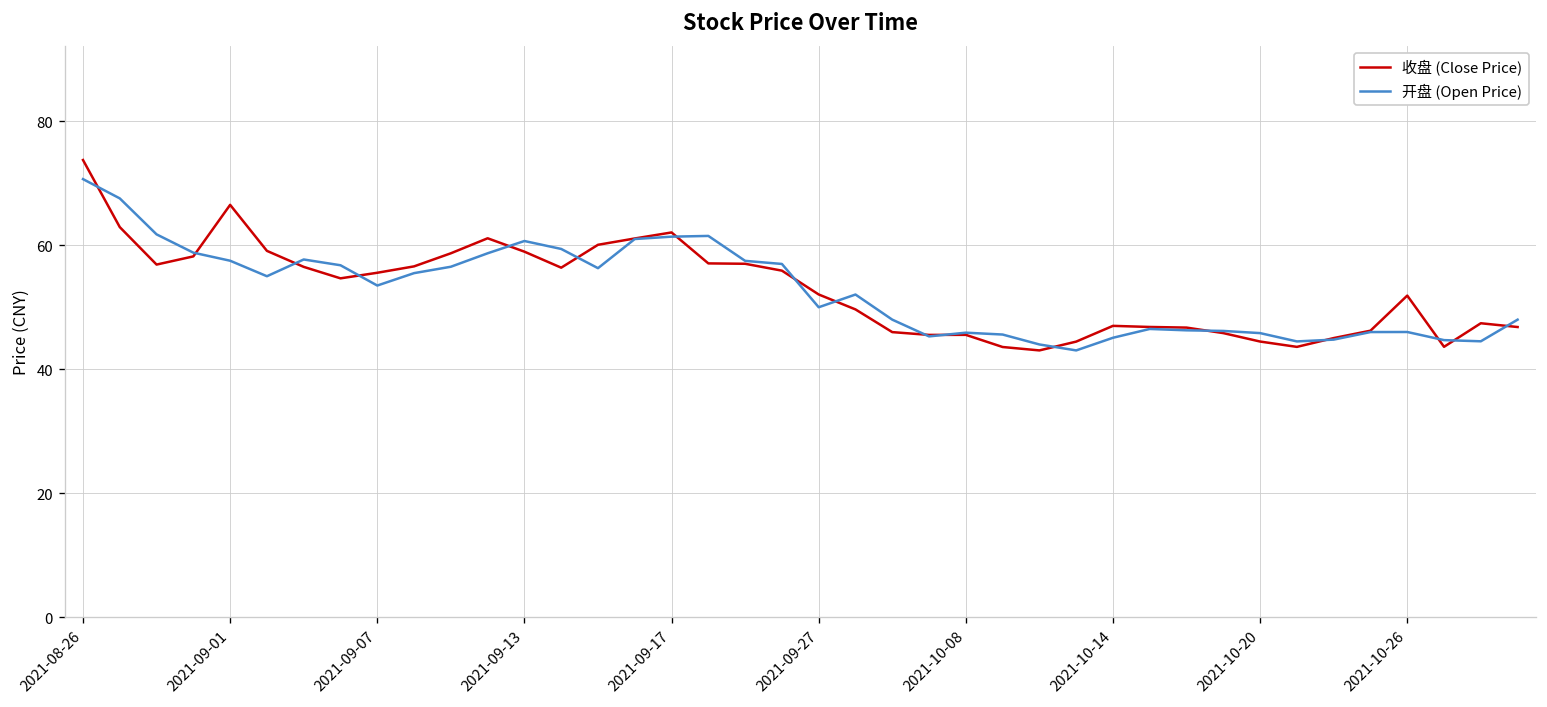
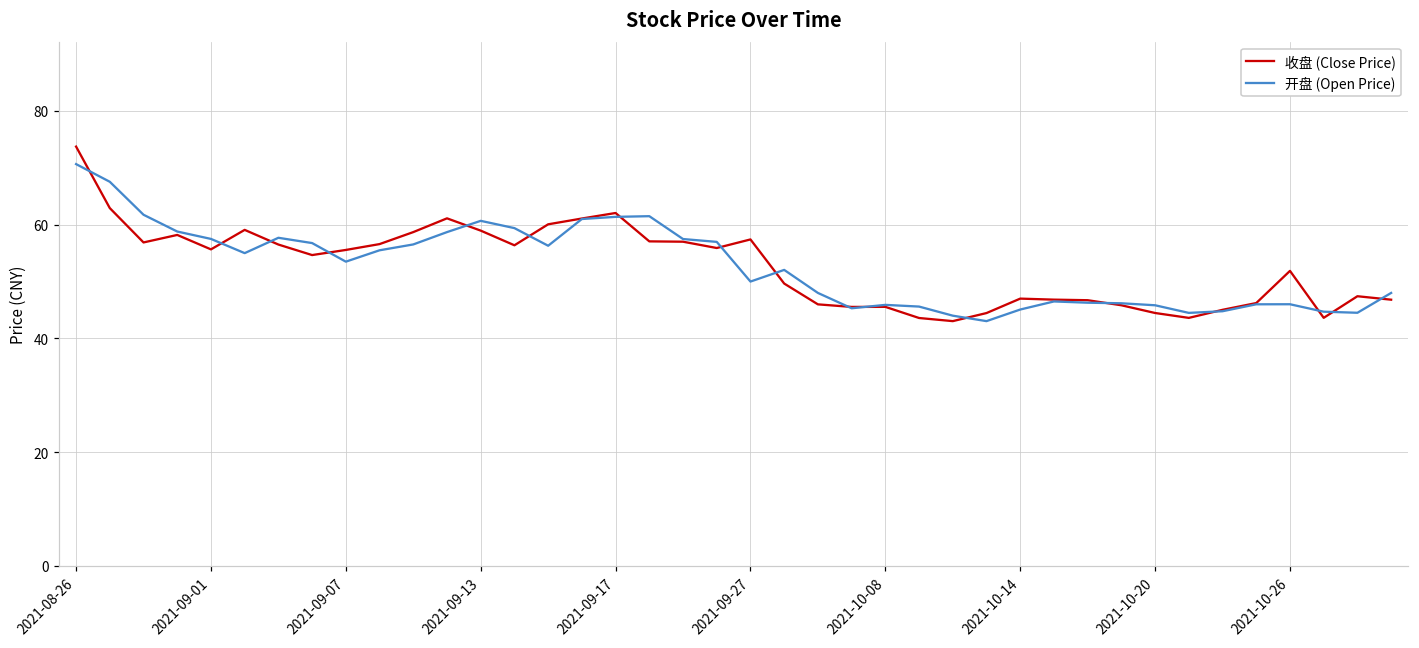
收盘 (Close Price), 2021-09-01: 67 -> 56
收盘 (Close Price), 2021-09-27: 52 -> 57
